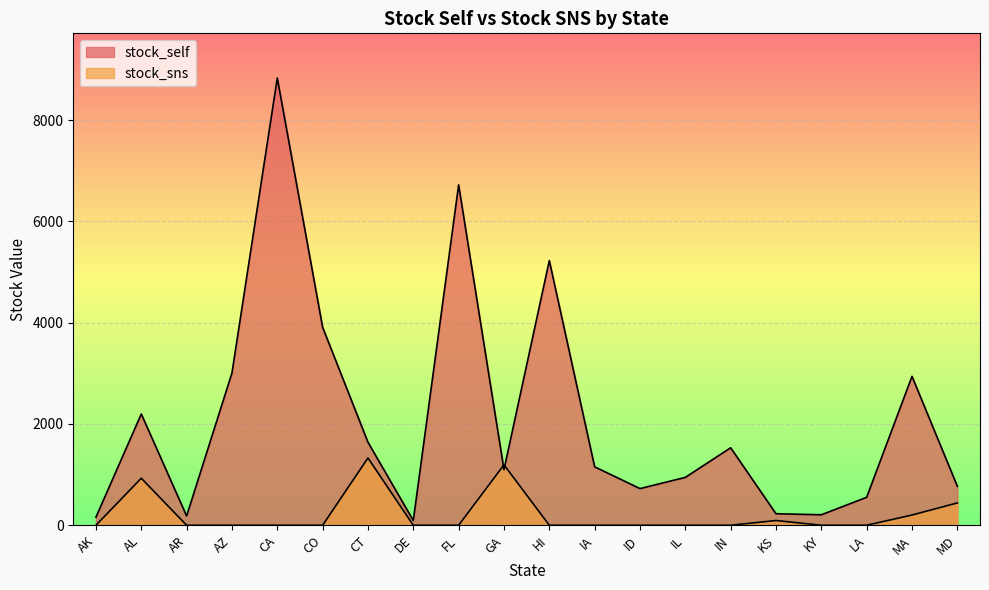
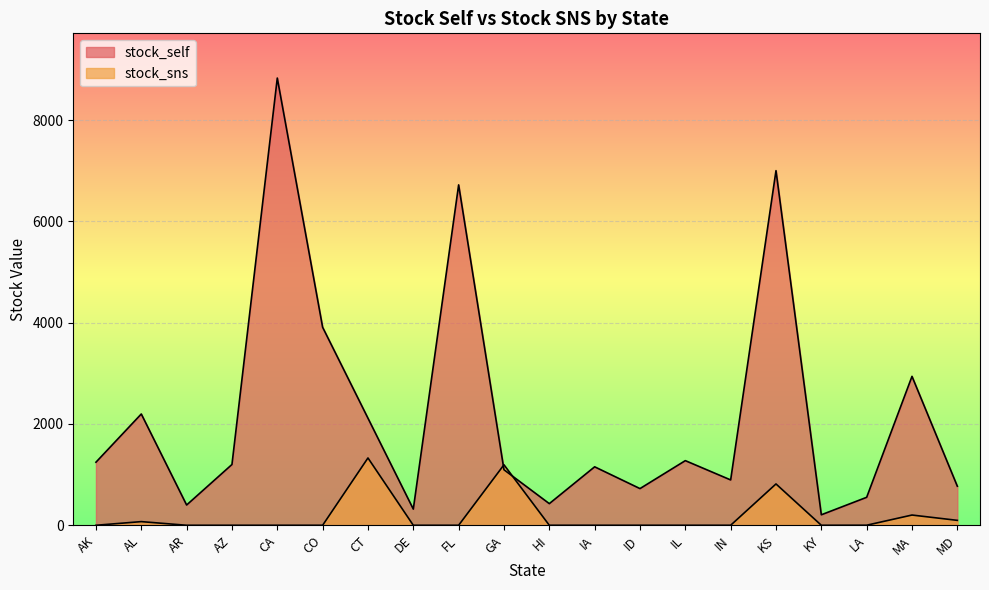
stock_self, AK: 200 -> 1200
stock_sns, AL: 900 -> 100
stock_self, AR: 200 -> 400
stock_self, AZ: 3000 -> 1200
stock_self, CT: 1600 -> 2100
stock_self, DE: 100 -> 300
stock_self, HI: 5200 -> 400
stock_self, IL: 900 -> 1300
stock_self, IN: 1500 -> 900
stock_self, KS: 200 -> 7000
stock_sns, KS: 100 -> 800
stock_sns, MD: 400 -> 100
